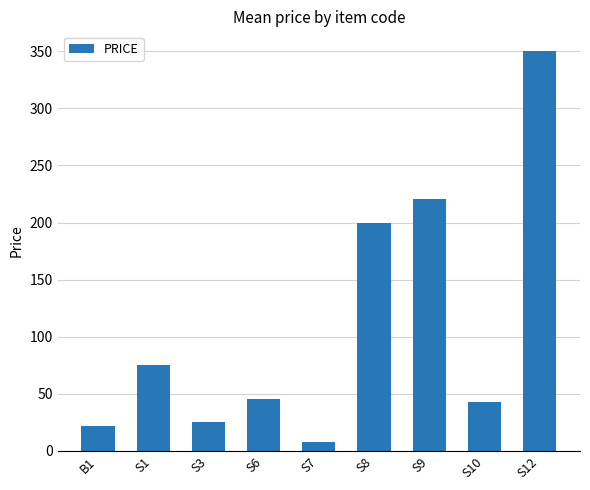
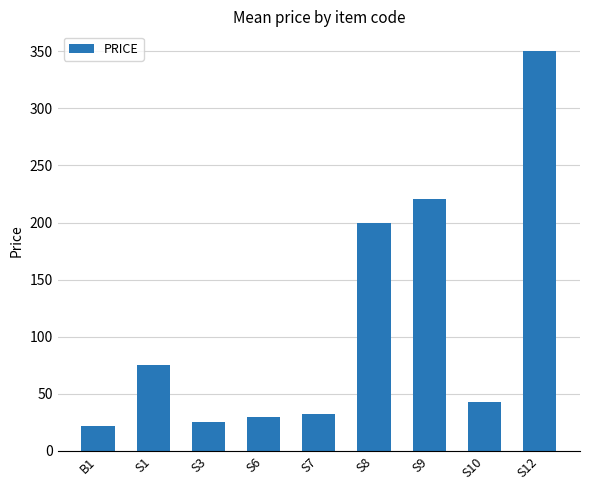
S6: 45 -> 30
S7: 8 -> 32
